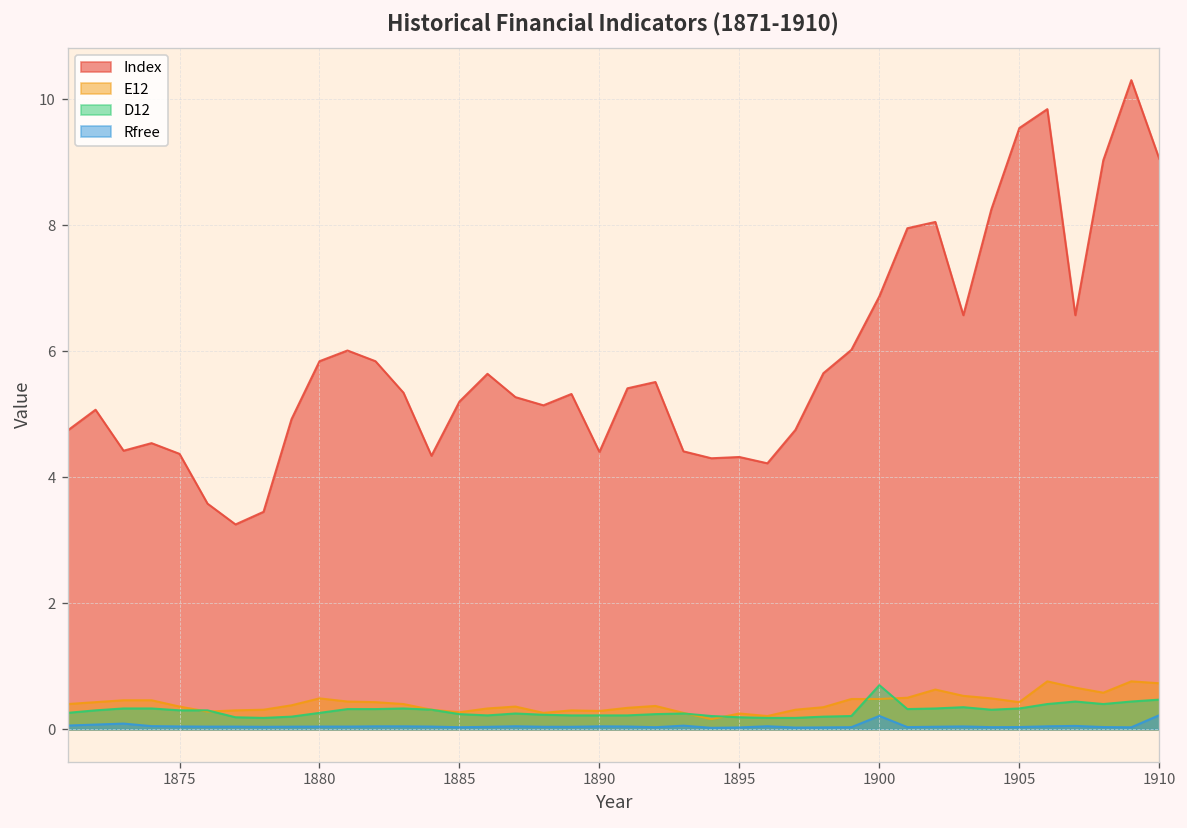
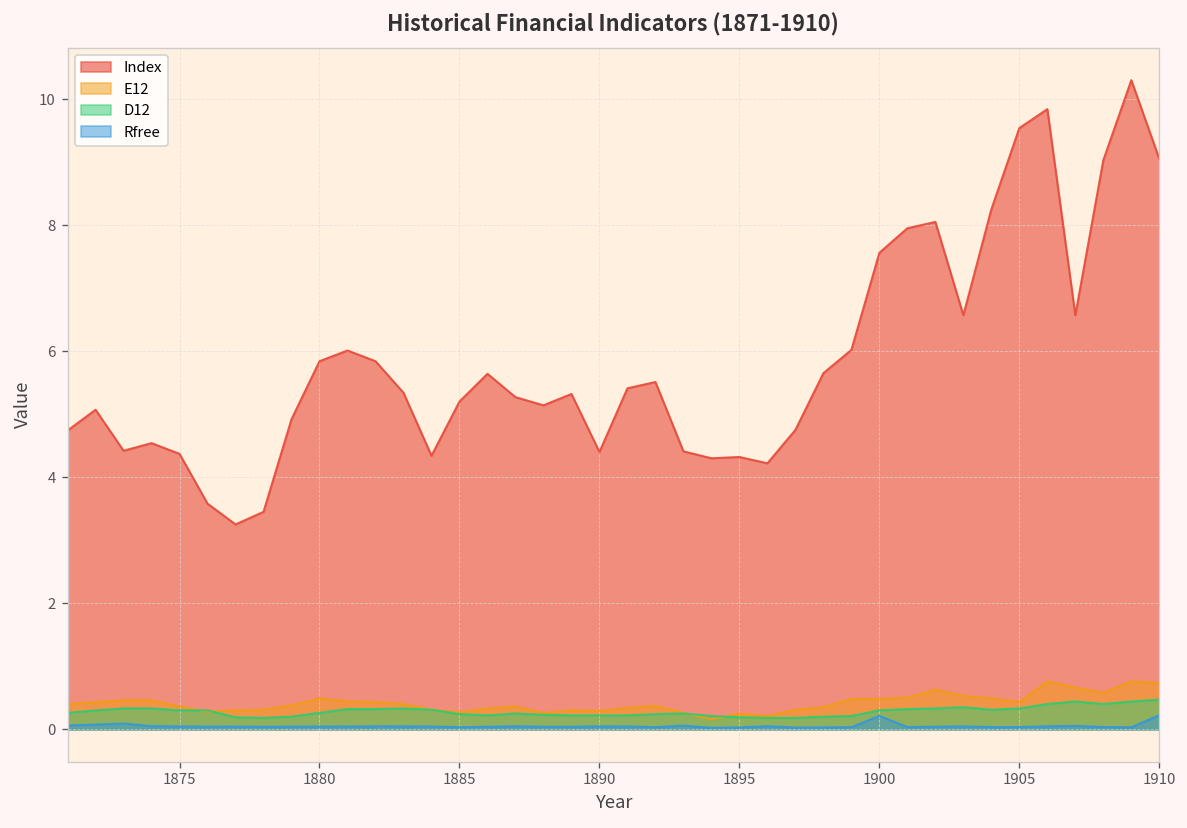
Index, 1900: 6.9 -> 7.6
D12, 1900: 0.7 -> 0.3
